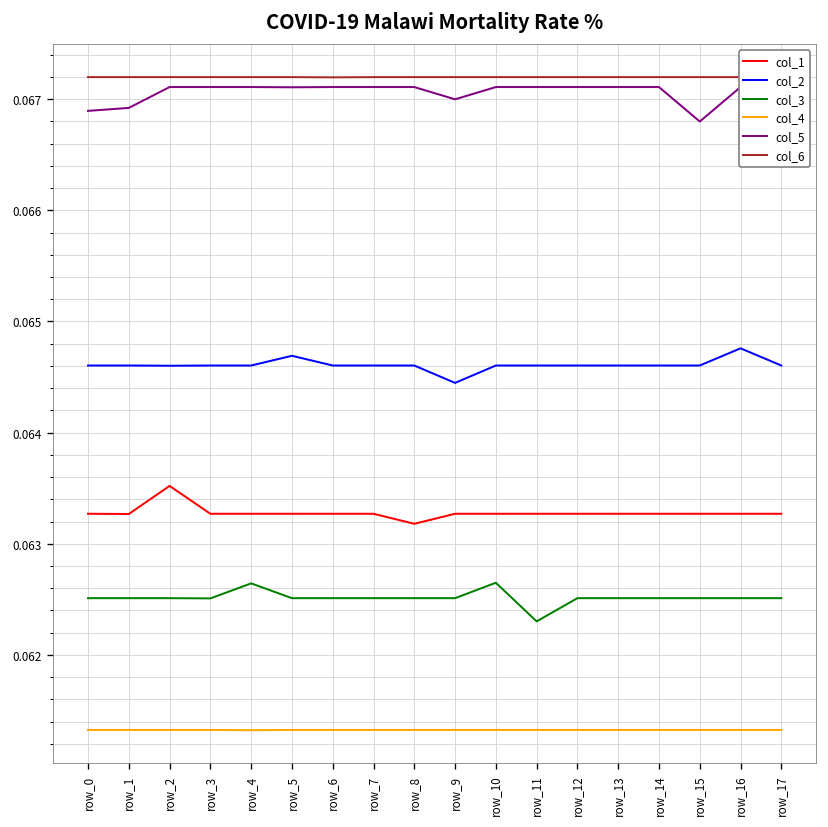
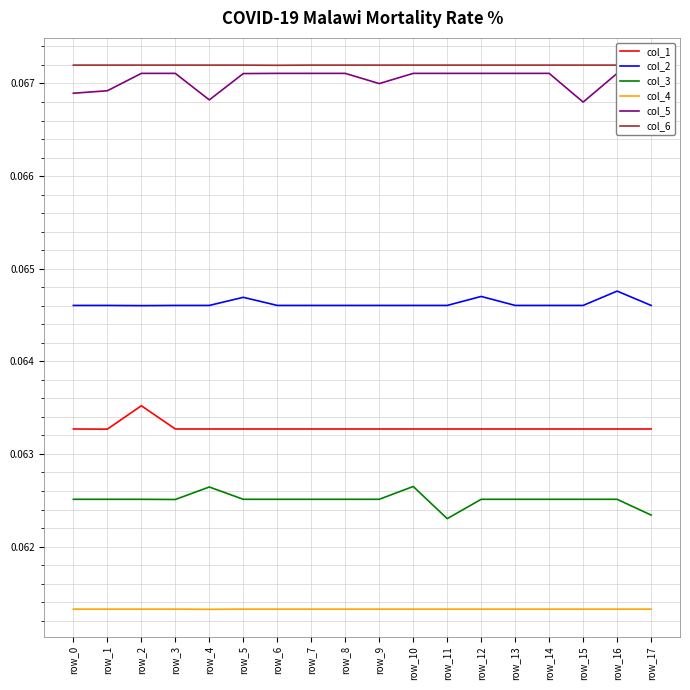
col_5, row_4: 0.0671 -> 0.0668
col_1, row_8: 0.0632 -> 0.0633
col_2, row_9: 0.0644 -> 0.0646
col_2, row_12: 0.0646 -> 0.0647
col_3, row_17: 0.0625 -> 0.0623
